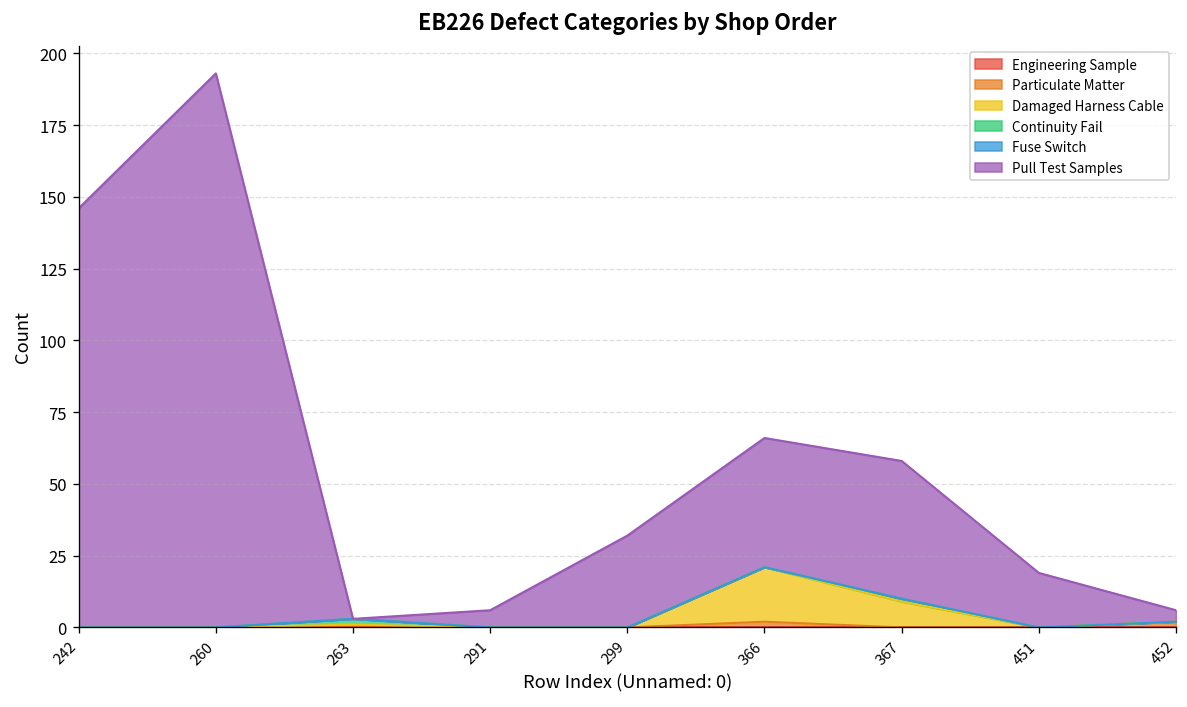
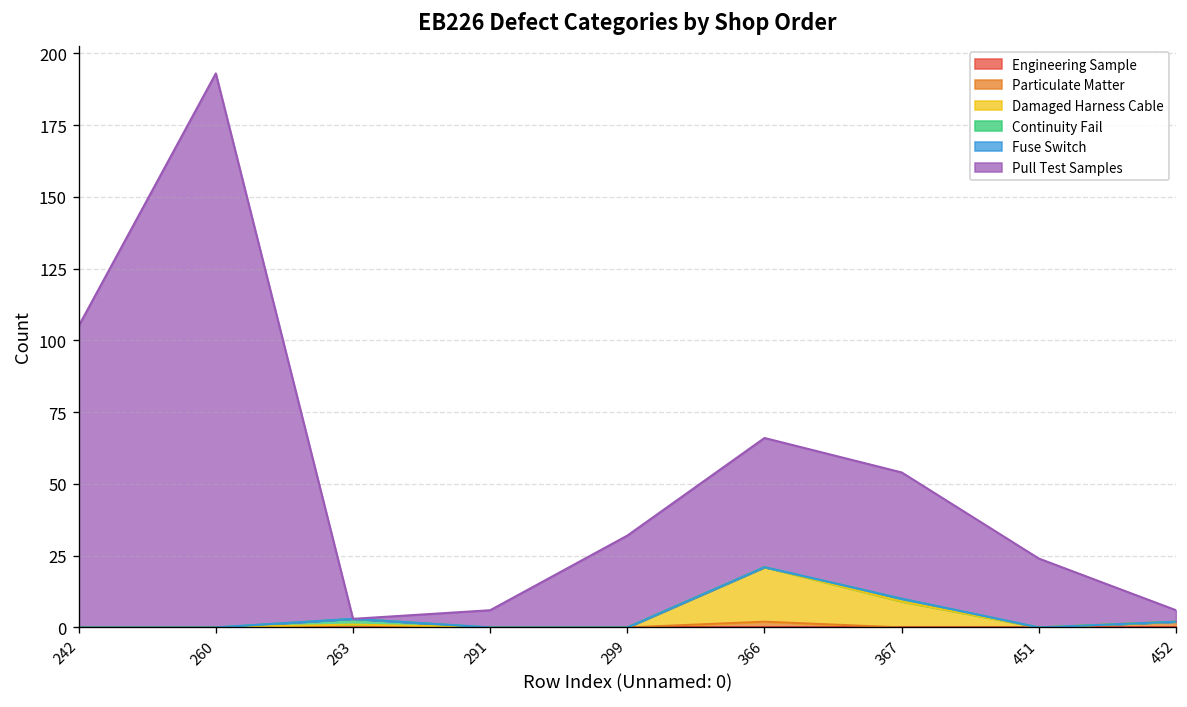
Pull Test Samples, 242: 146 -> 105
Pull Test Samples, 367: 48 -> 44
Pull Test Samples, 451: 19 -> 24
